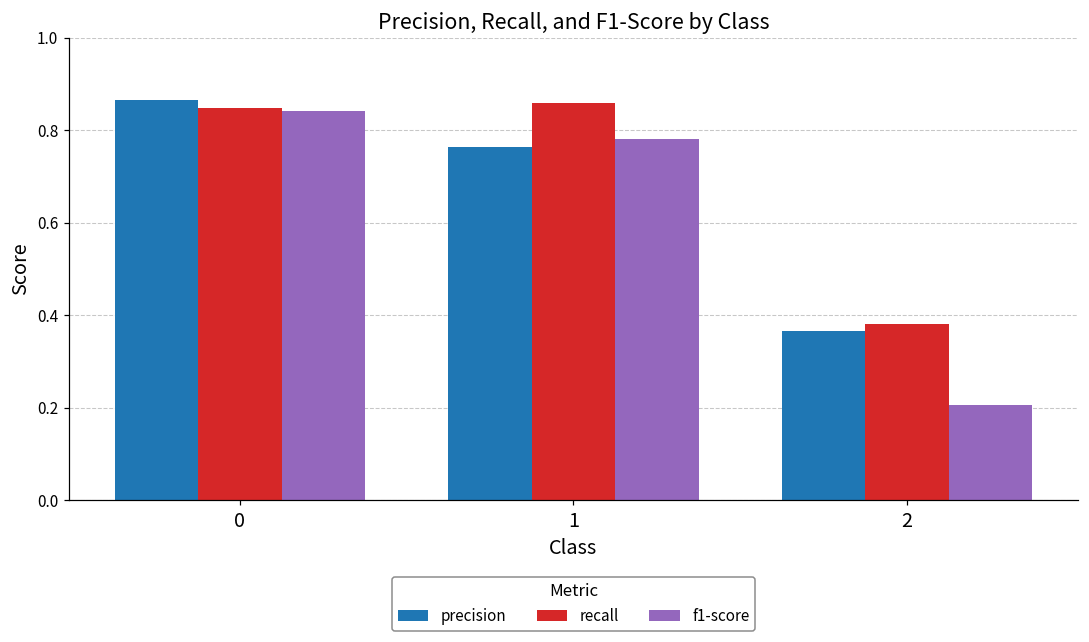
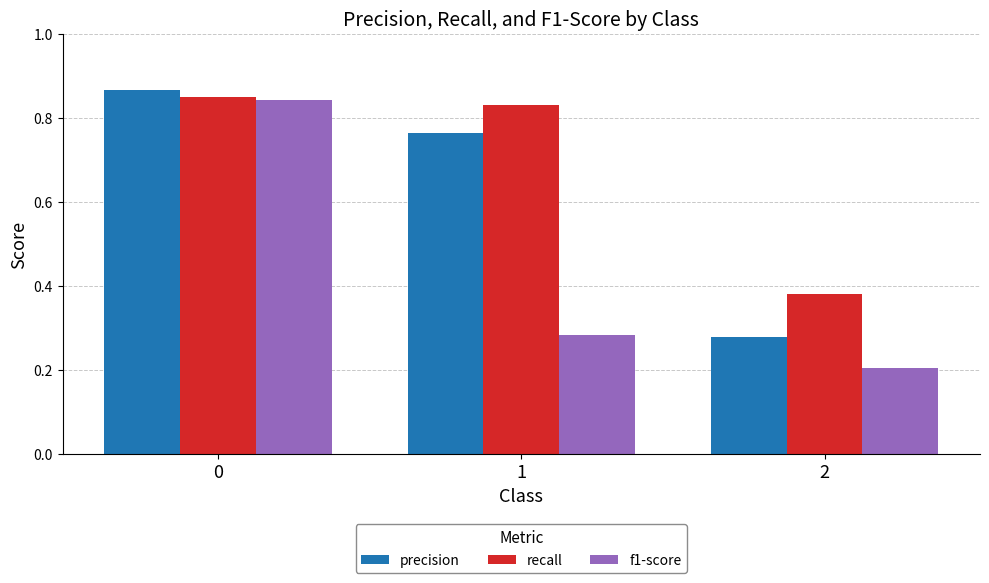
recall, 1: 0.86 -> 0.83
f1-score, 1: 0.78 -> 0.28
precision, 2: 0.37 -> 0.28
